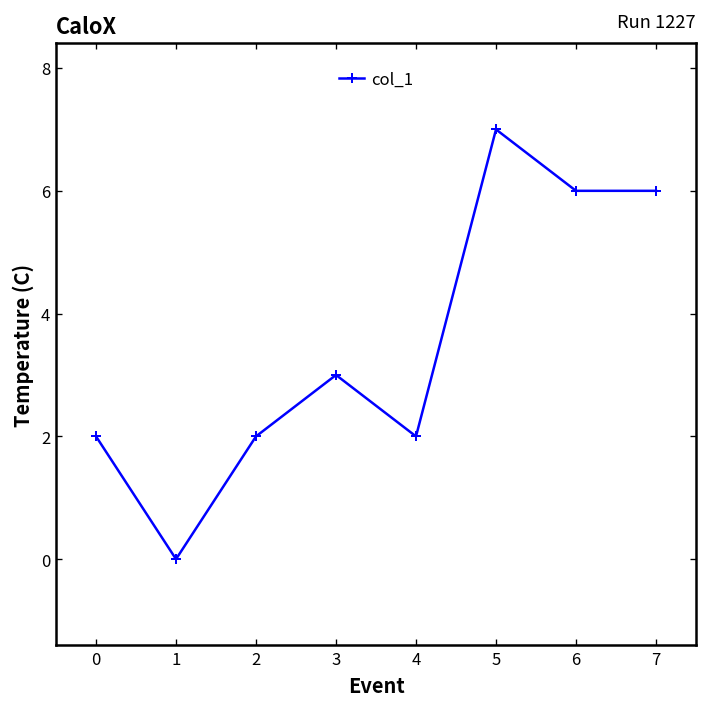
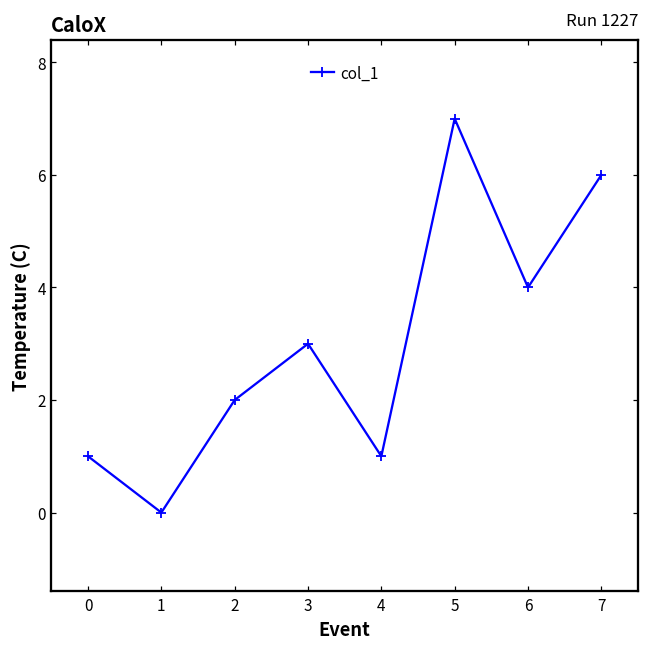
0: 2 -> 1
4: 2 -> 1
6: 6 -> 4
